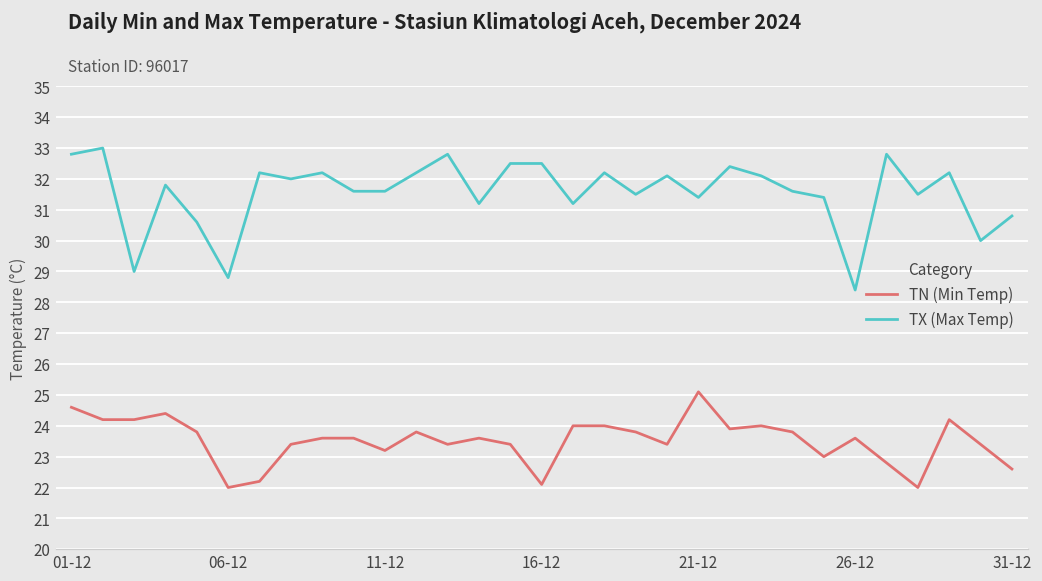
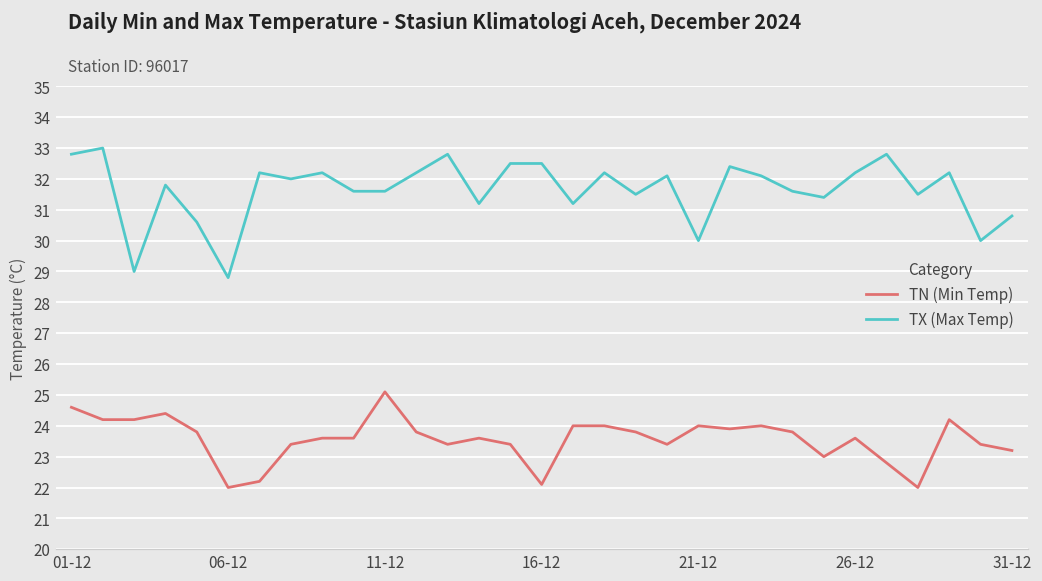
TN (Min Temp), 11-12: 23.2 -> 25.1
TN (Min Temp), 21-12: 25.1 -> 24.0
TX (Max Temp), 21-12: 31.4 -> 30.0
TX (Max Temp), 26-12: 28.4 -> 32.2
TN (Min Temp), 31-12: 22.6 -> 23.2
